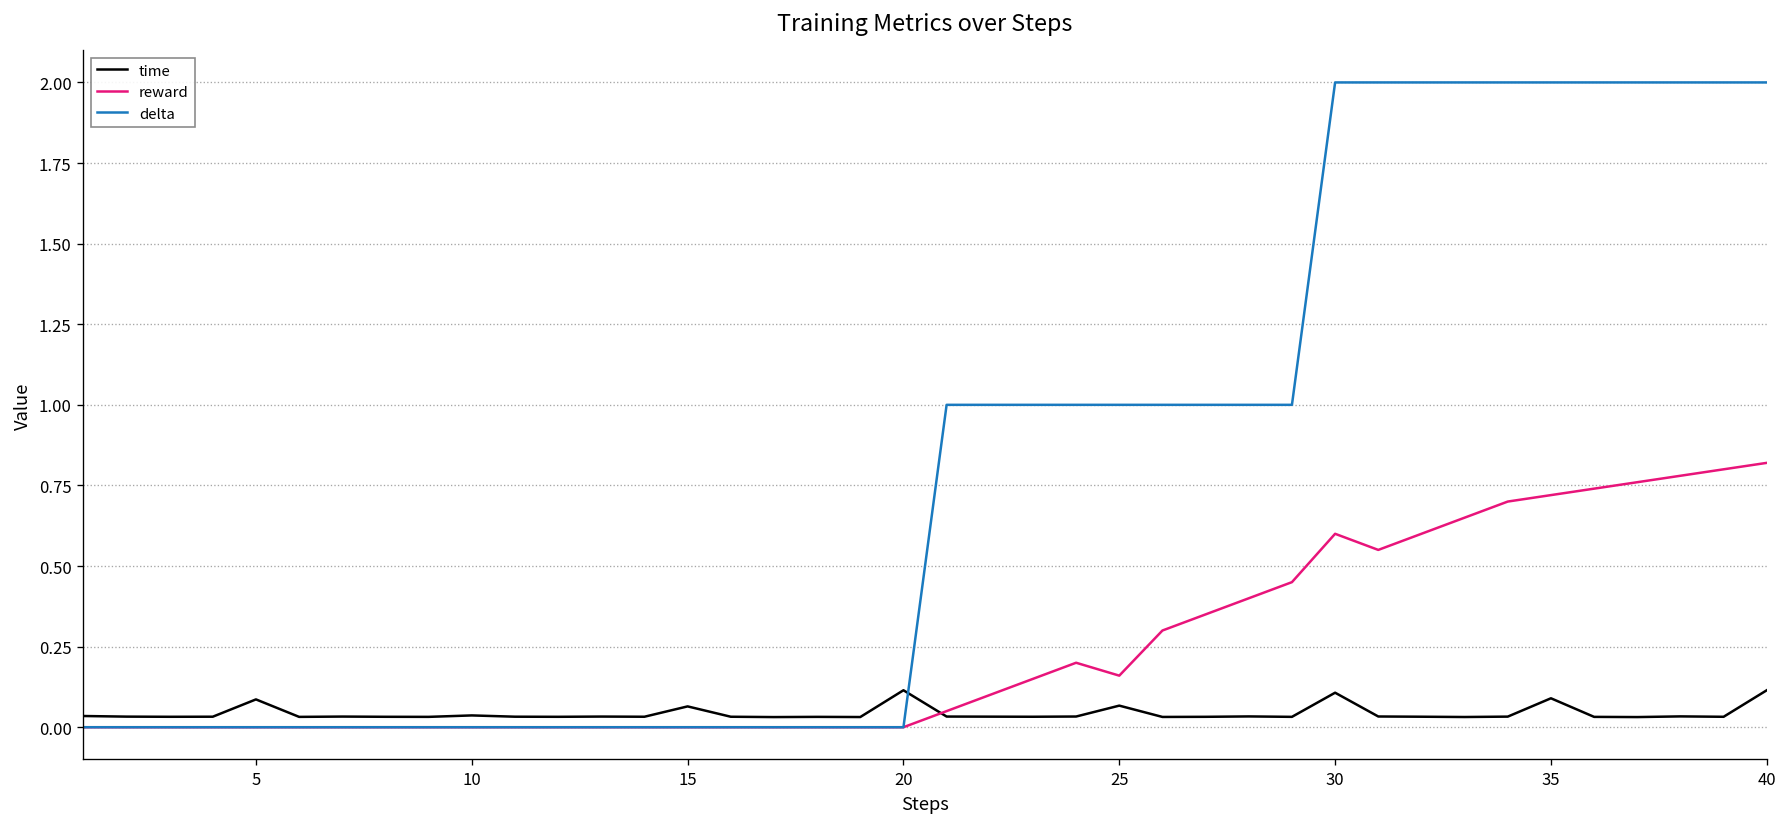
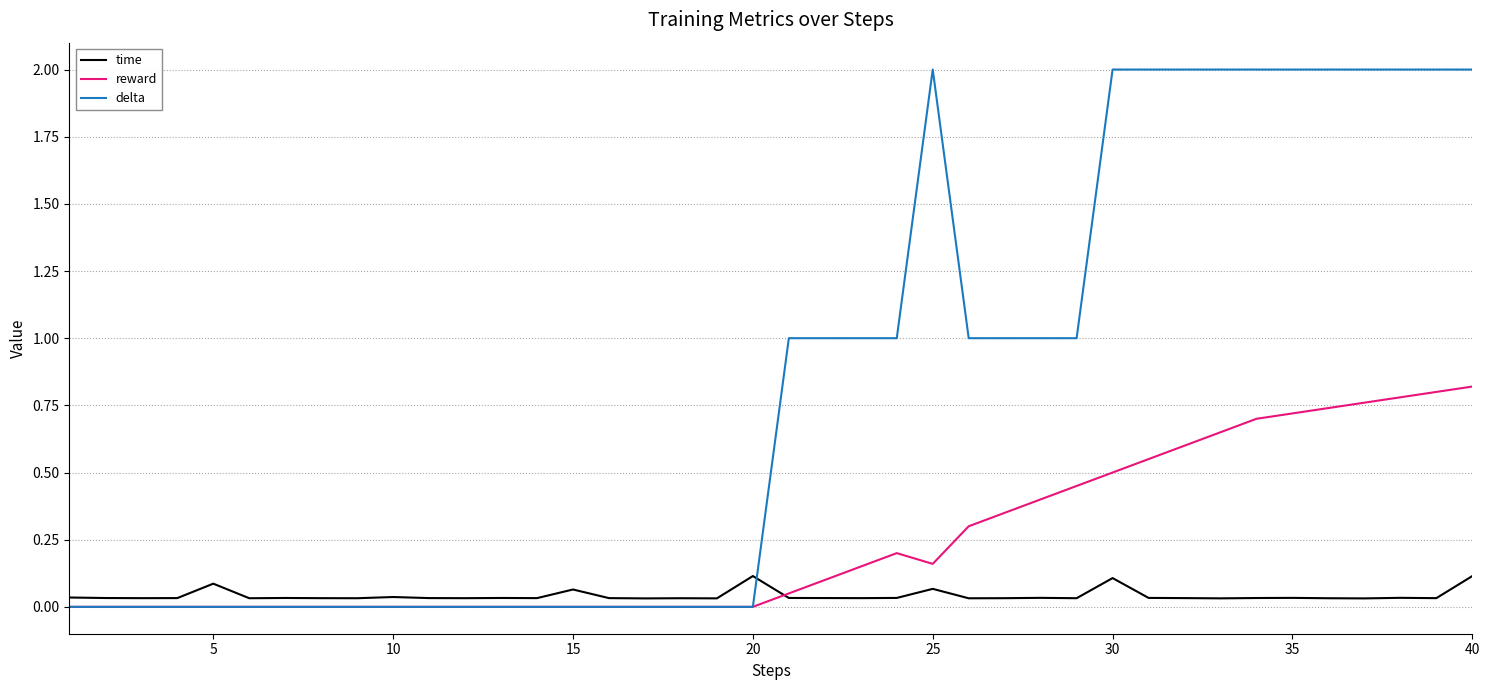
delta, 25: 1 -> 2
reward, 30: 0.6 -> 0.5
time, 35: 0.09 -> 0.03
